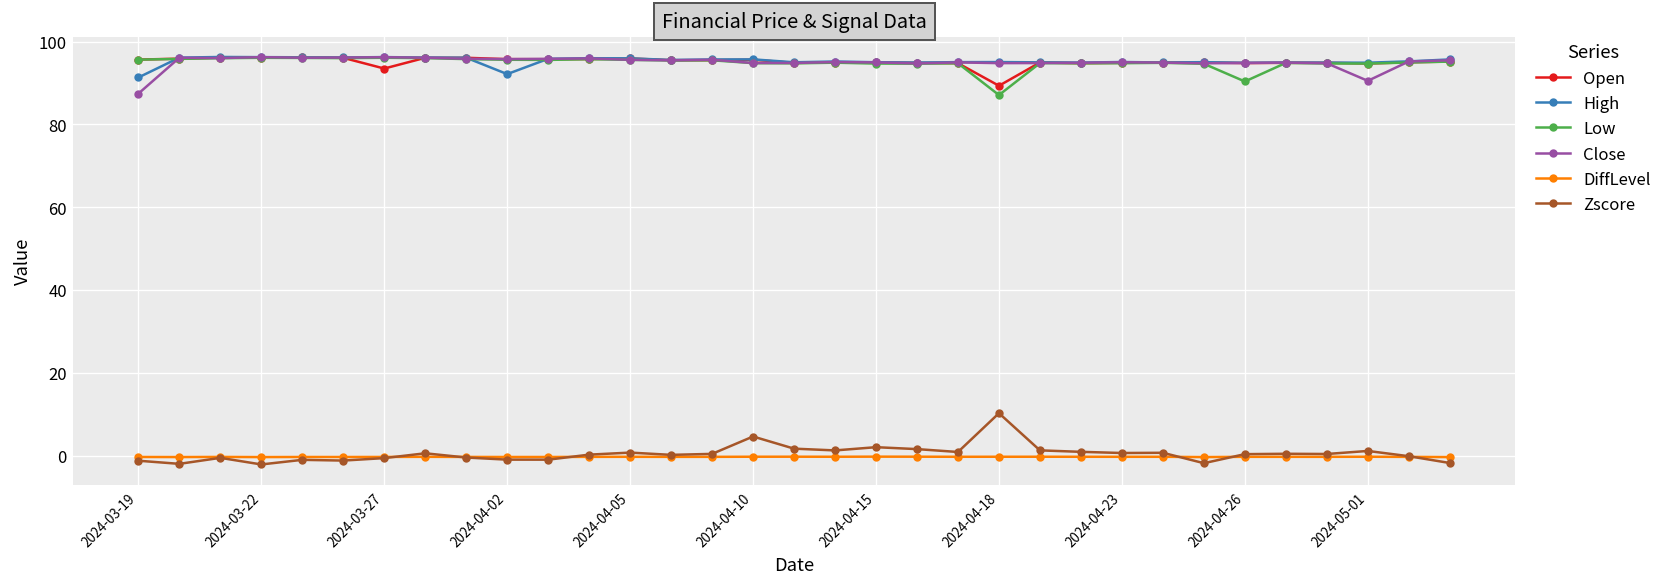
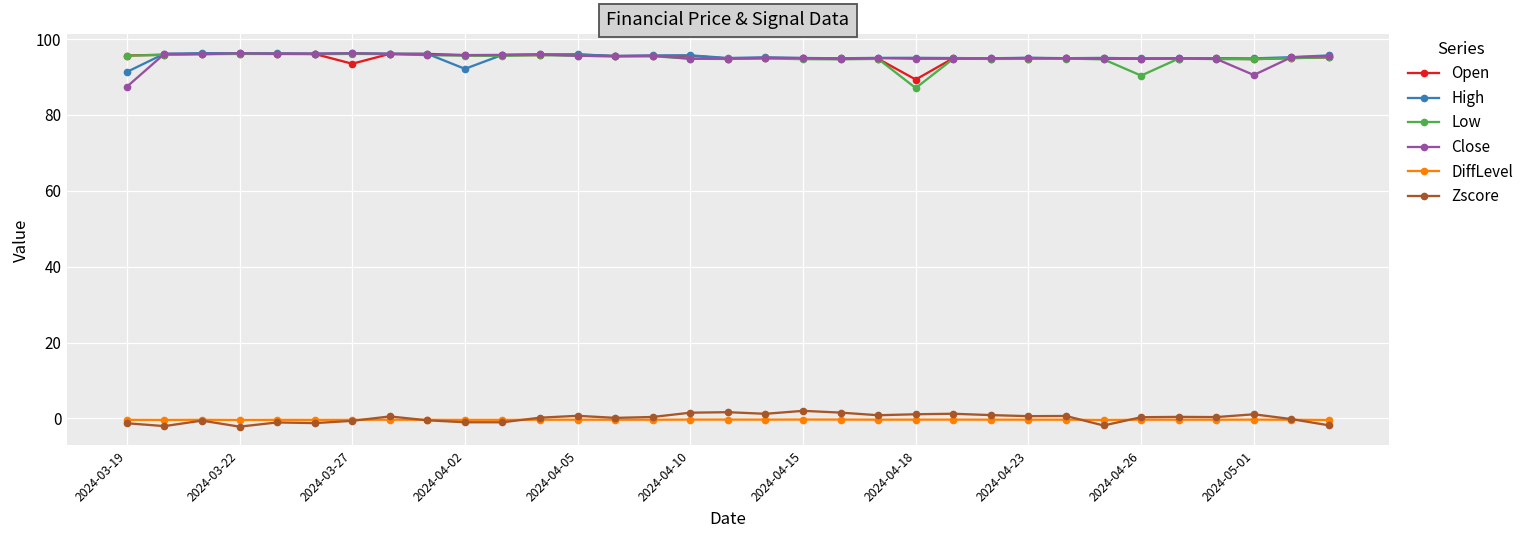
Zscore, 2024-04-10: 5 -> 2
Zscore, 2024-04-18: 10 -> 1
